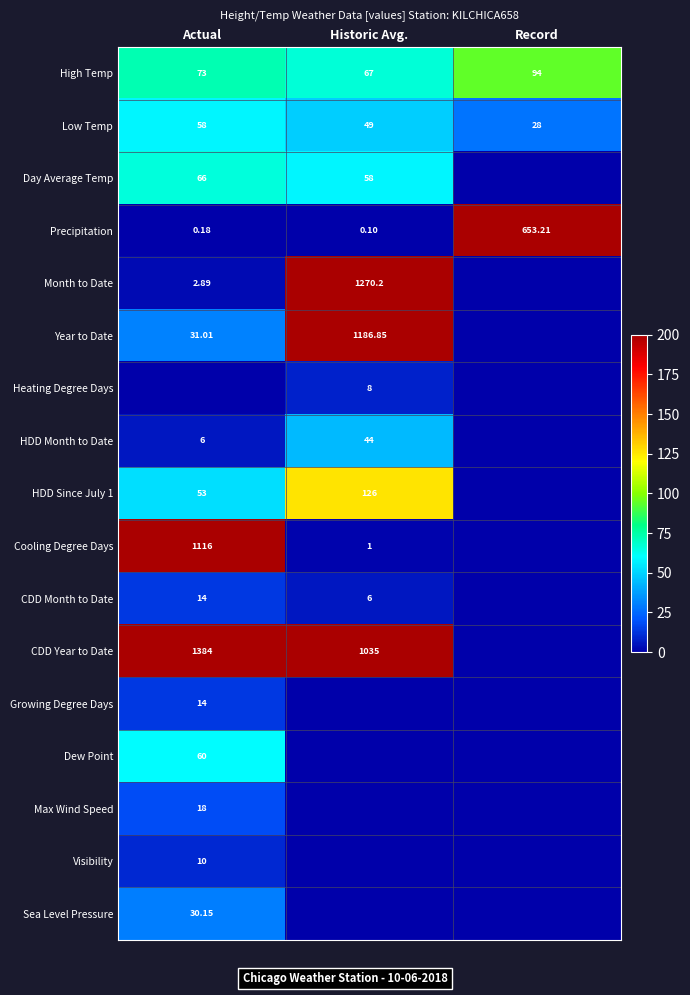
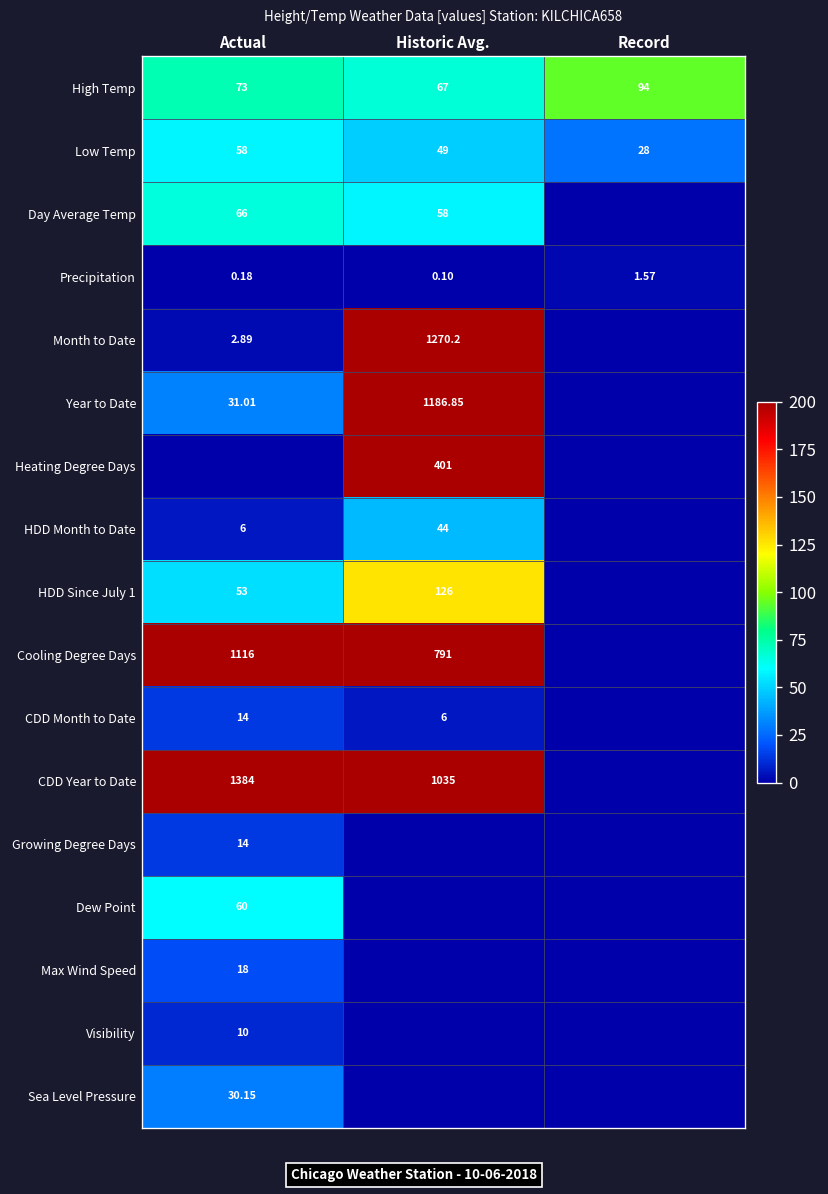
Precipitation, Record: 653.21 -> 1.57
Heating Degree Days, Historic Avg.: 8 -> 401
Cooling Degree Days, Historic Avg.: 1 -> 791
